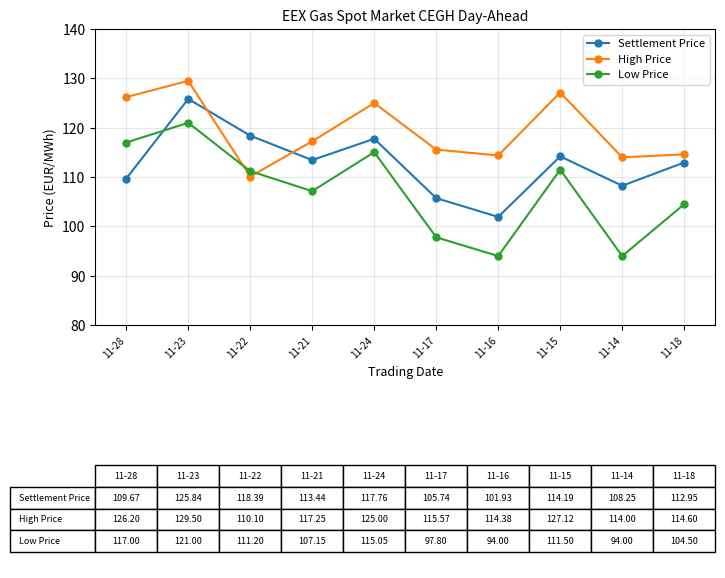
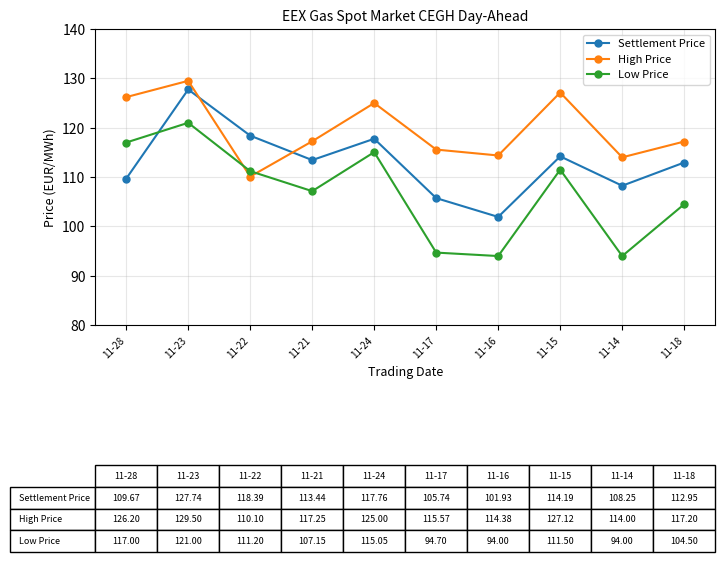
Settlement Price, 11-23: 125.84 -> 127.74
Low Price, 11-17: 97.80 -> 94.70
High Price, 11-18: 114.60 -> 117.20
